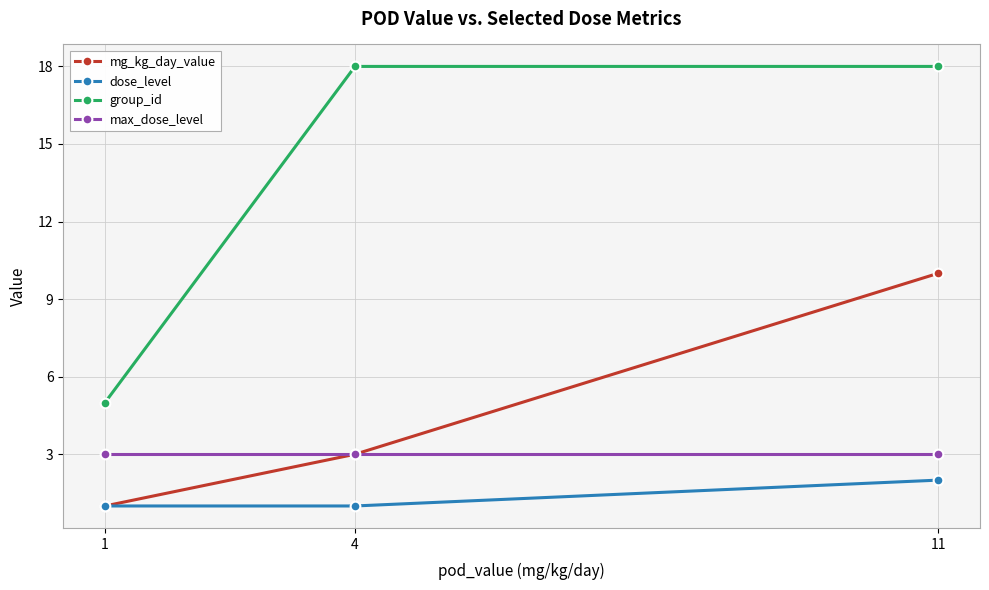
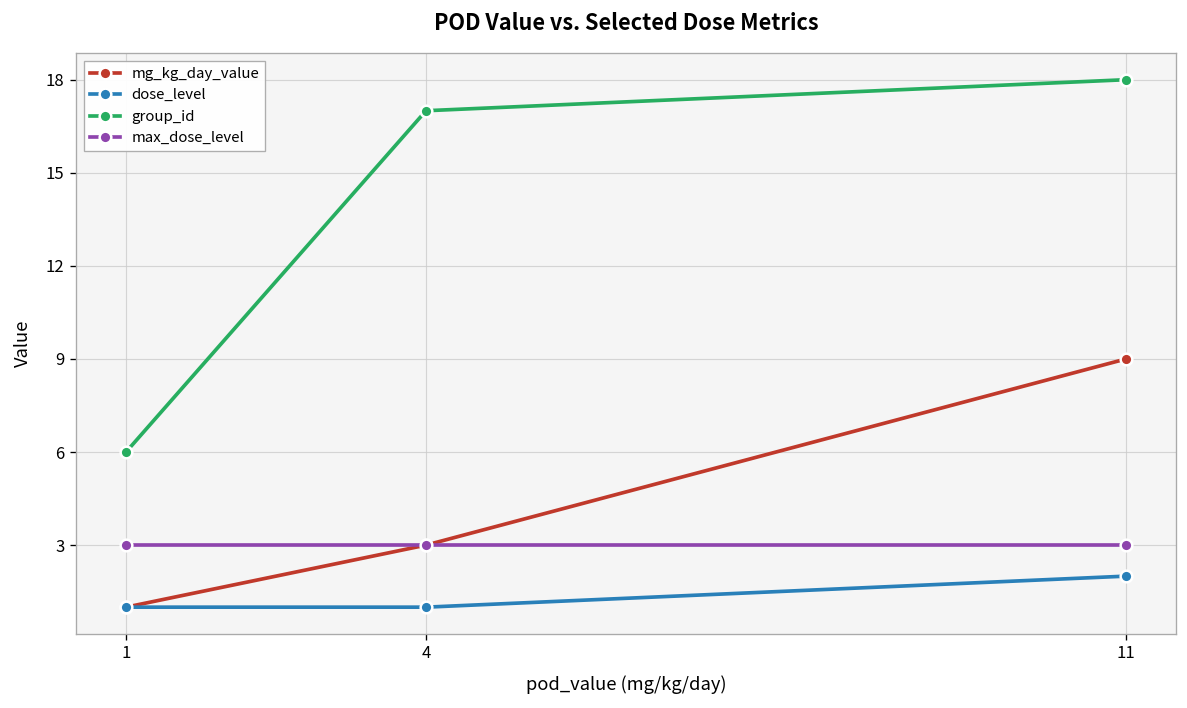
group_id, 1: 5 -> 6
group_id, 4: 18 -> 17
mg_kg_day_value, 11: 10 -> 9
